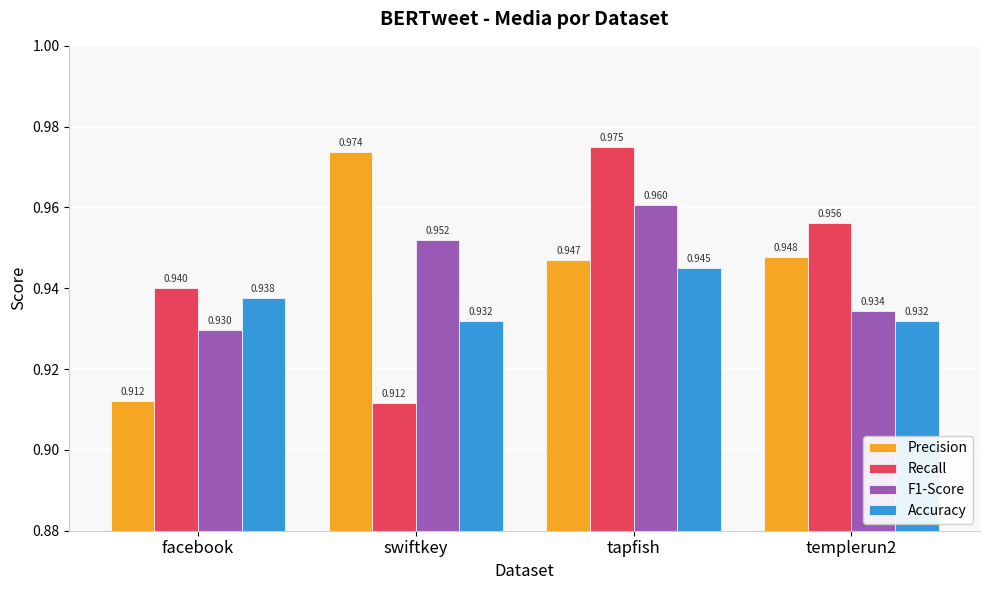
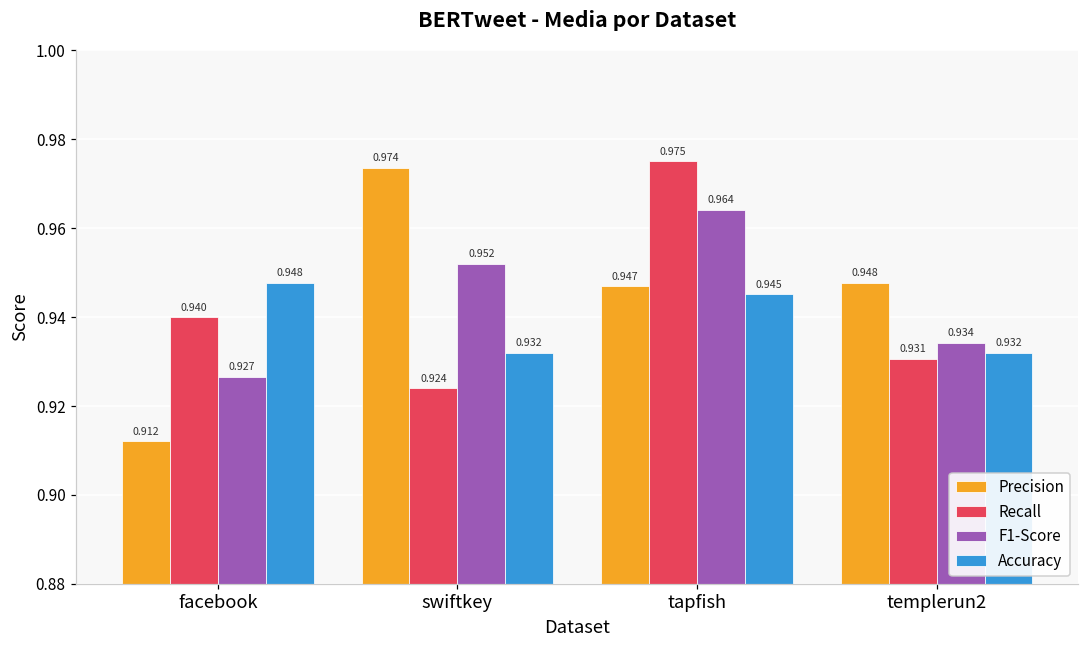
F1-Score, facebook: 0.930 -> 0.927
Accuracy, facebook: 0.938 -> 0.948
Recall, swiftkey: 0.912 -> 0.924
F1-Score, tapfish: 0.960 -> 0.964
Recall, templerun2: 0.956 -> 0.931
